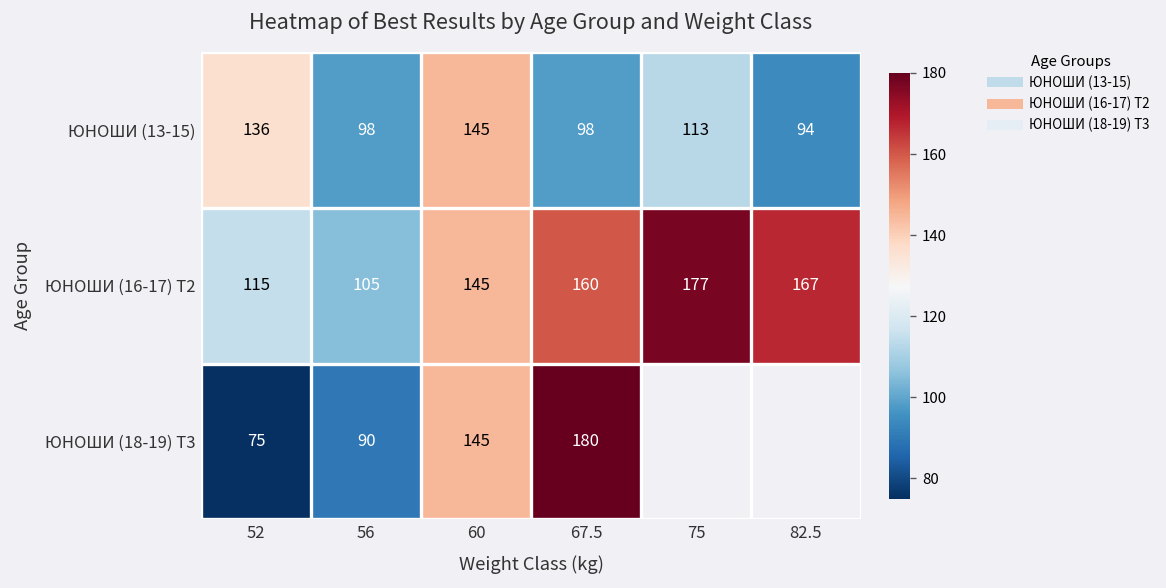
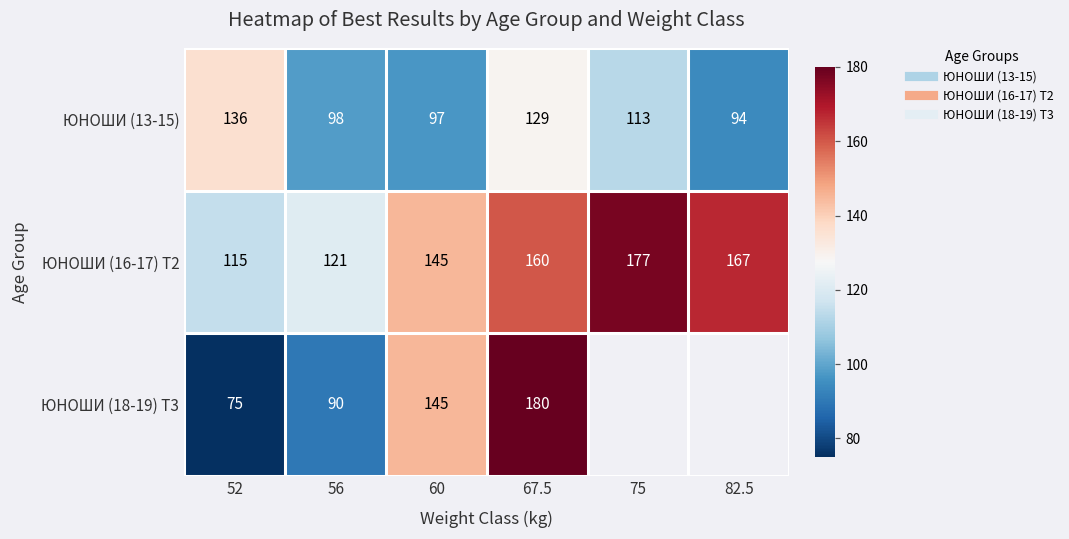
ЮНОШИ (13-15), 60: 145 -> 97
ЮНОШИ (13-15), 67.5: 98 -> 129
ЮНОШИ (16-17) T2, 56: 105 -> 121
